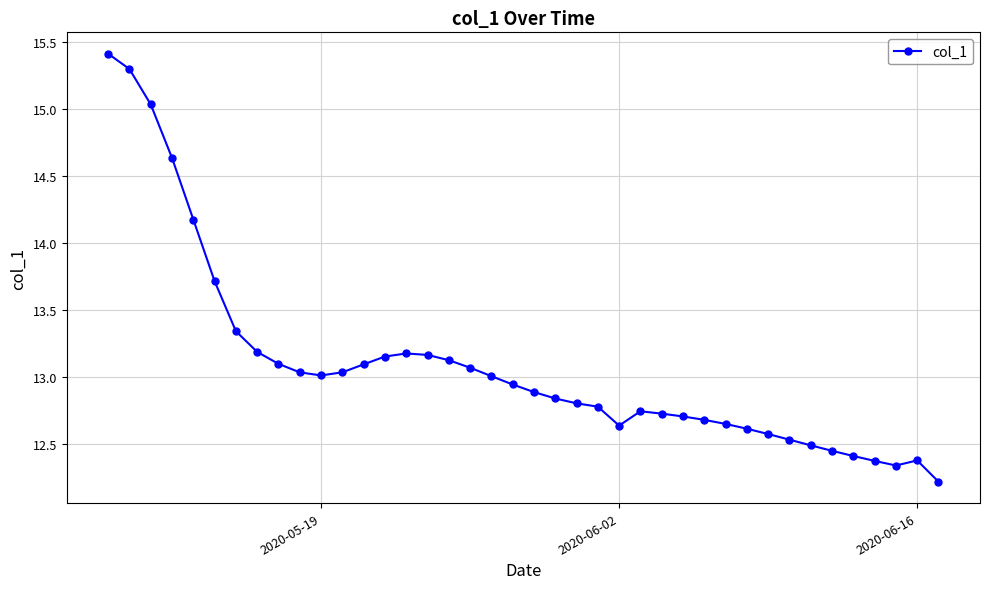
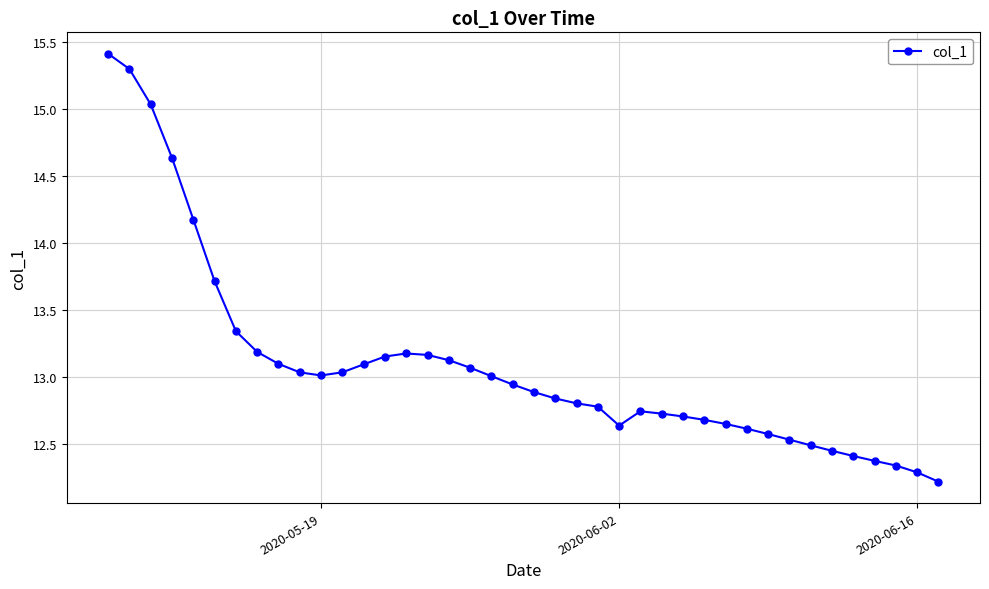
2020-06-16: 12.38 -> 12.29
